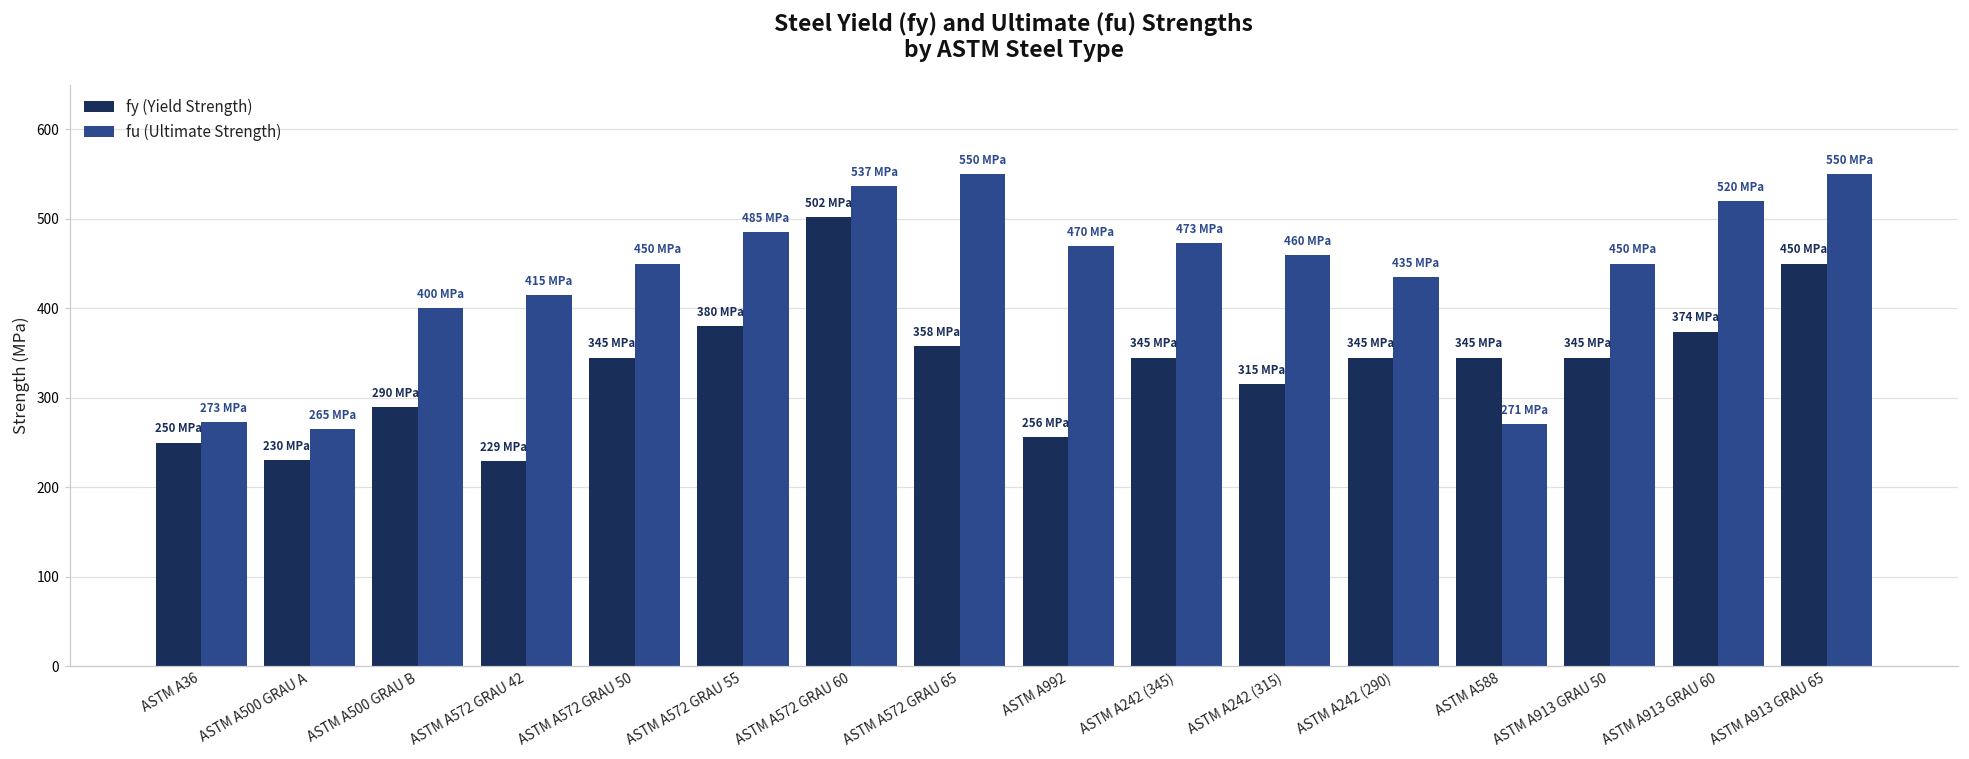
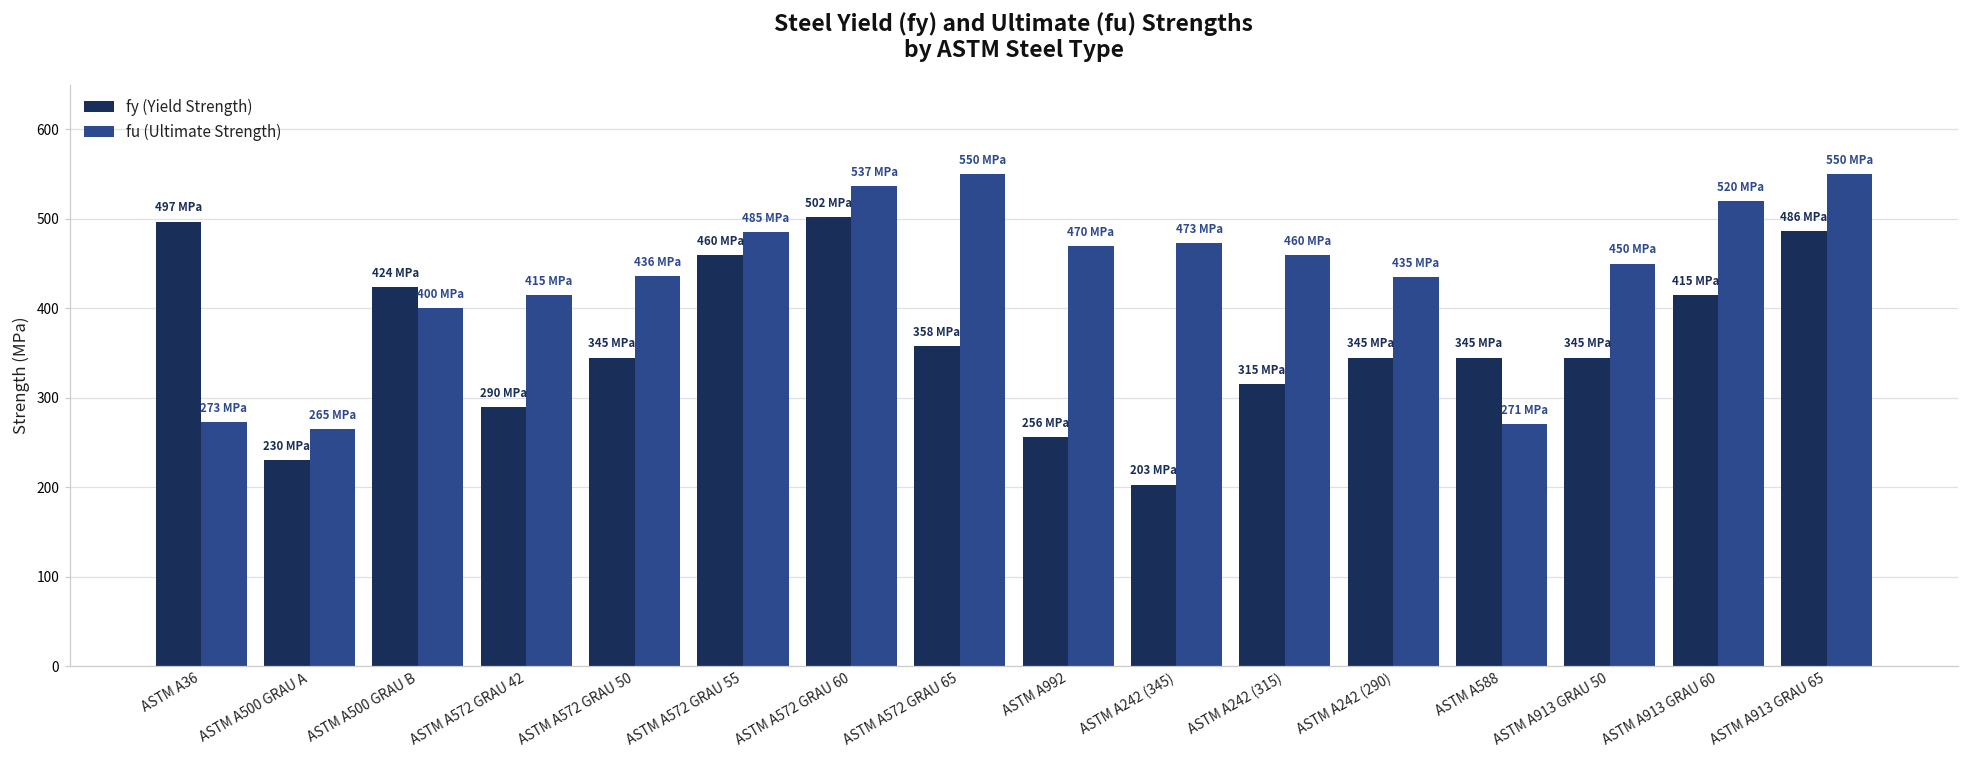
fy (Yield Strength), ASTM A36: 250 -> 497
fy (Yield Strength), ASTM A500 GRAU B: 290 -> 424
fy (Yield Strength), ASTM A572 GRAU 42: 229 -> 290
fu (Ultimate Strength), ASTM A572 GRAU 50: 450 -> 436
fy (Yield Strength), ASTM A572 GRAU 55: 380 -> 460
fy (Yield Strength), ASTM A242 (345): 345 -> 203
fy (Yield Strength), ASTM A913 GRAU 60: 374 -> 415
fy (Yield Strength), ASTM A913 GRAU 65: 450 -> 486
